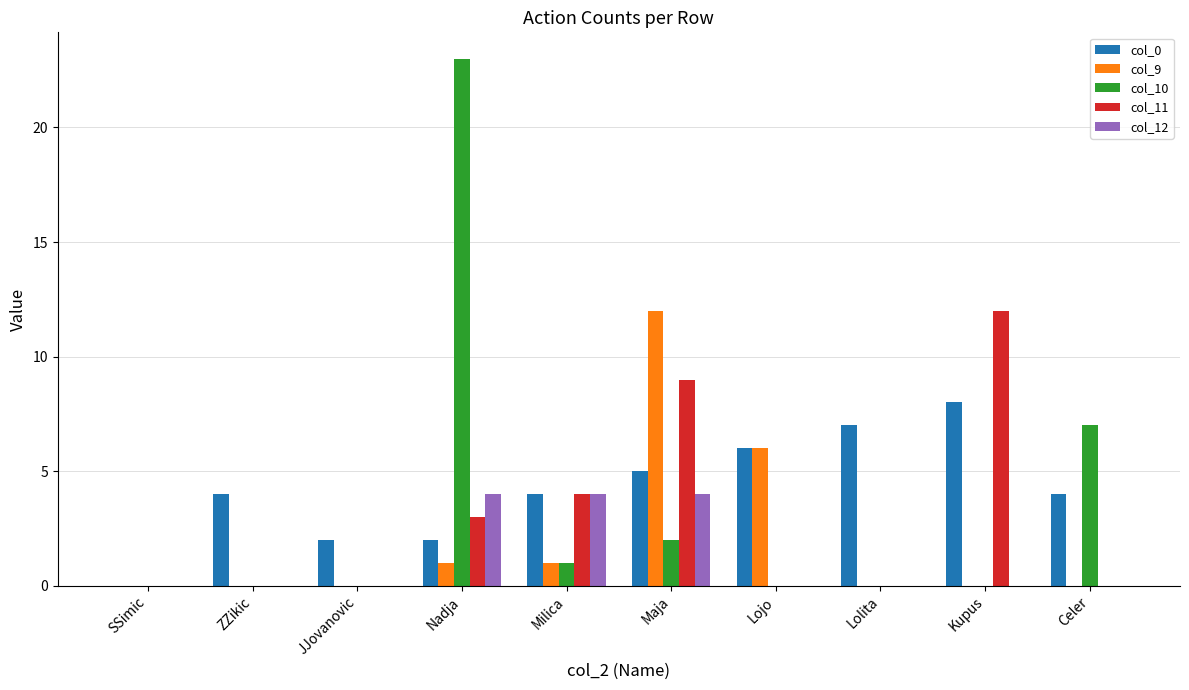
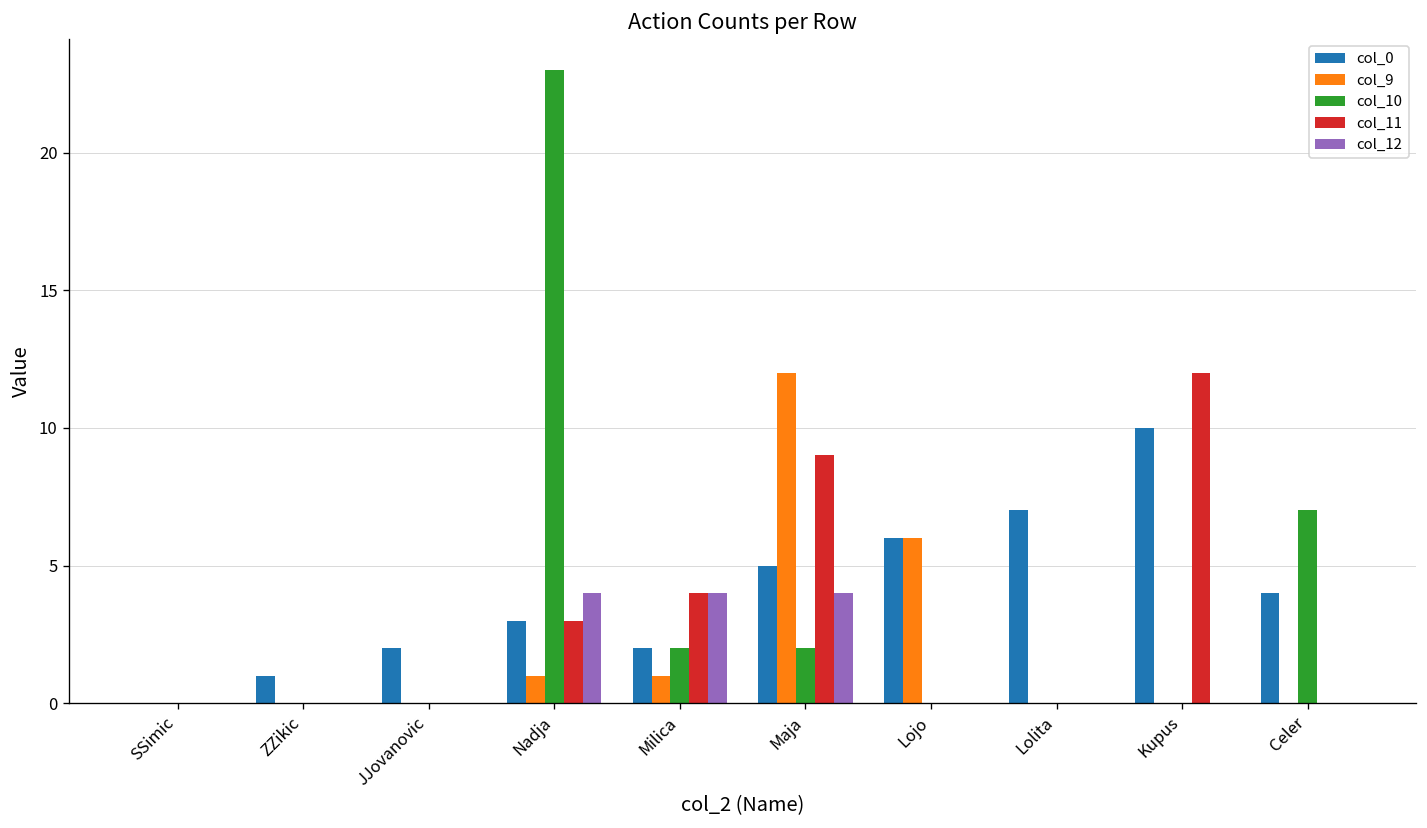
col_0, ZZikic: 4 -> 1
col_0, Nadja: 2 -> 3
col_0, Milica: 4 -> 2
col_10, Milica: 1 -> 2
col_0, Kupus: 8 -> 10
